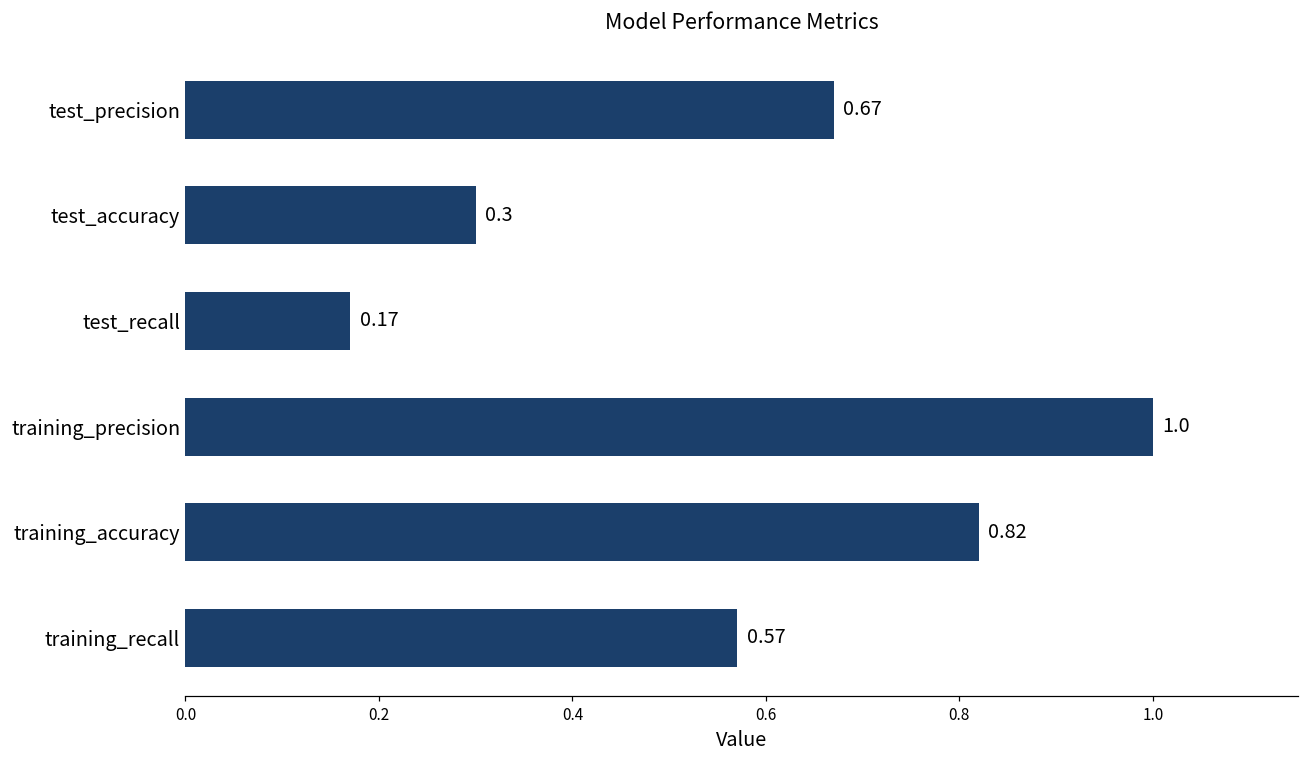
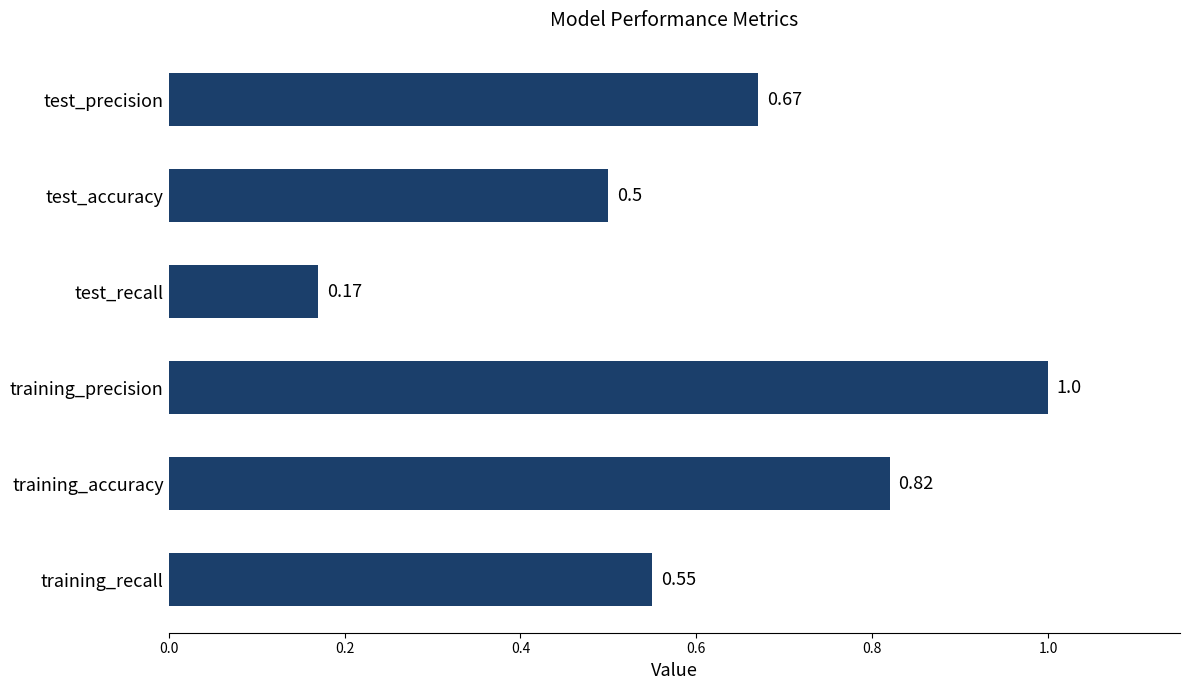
test_accuracy: 0.3 -> 0.5
training_recall: 0.57 -> 0.55
